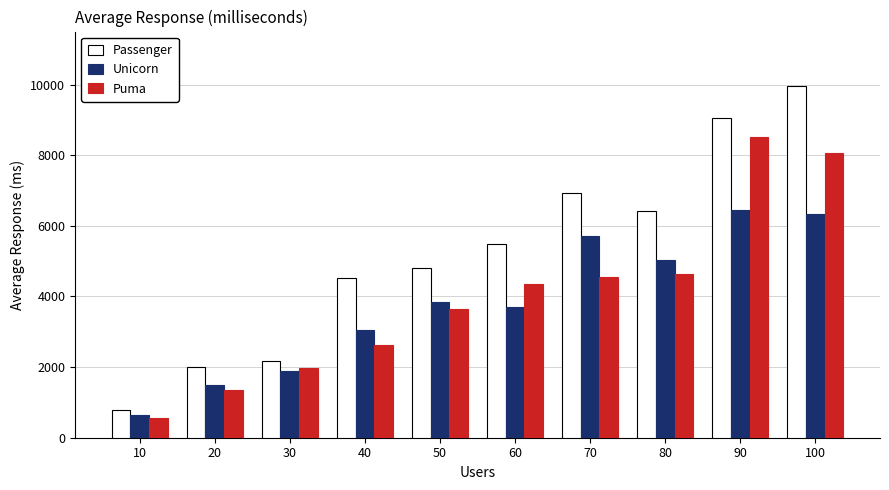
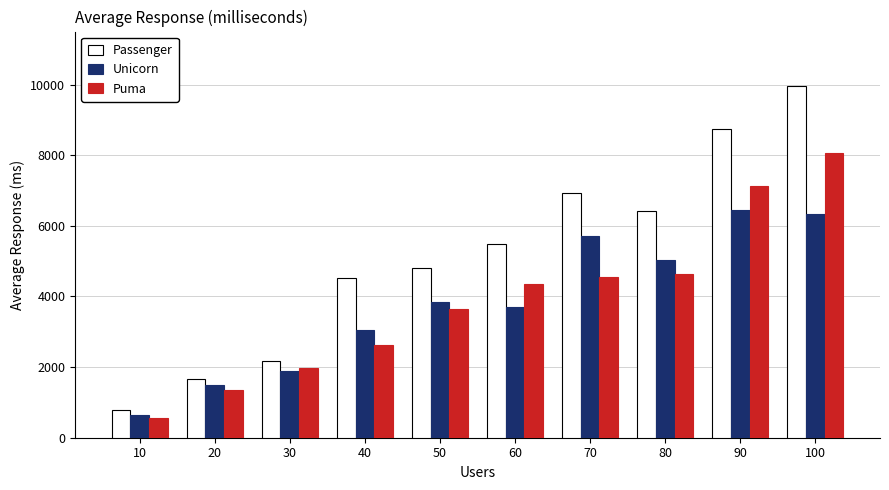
Passenger, 20: 2000 -> 1700
Passenger, 90: 9000 -> 8800
Puma, 90: 8500 -> 7100
